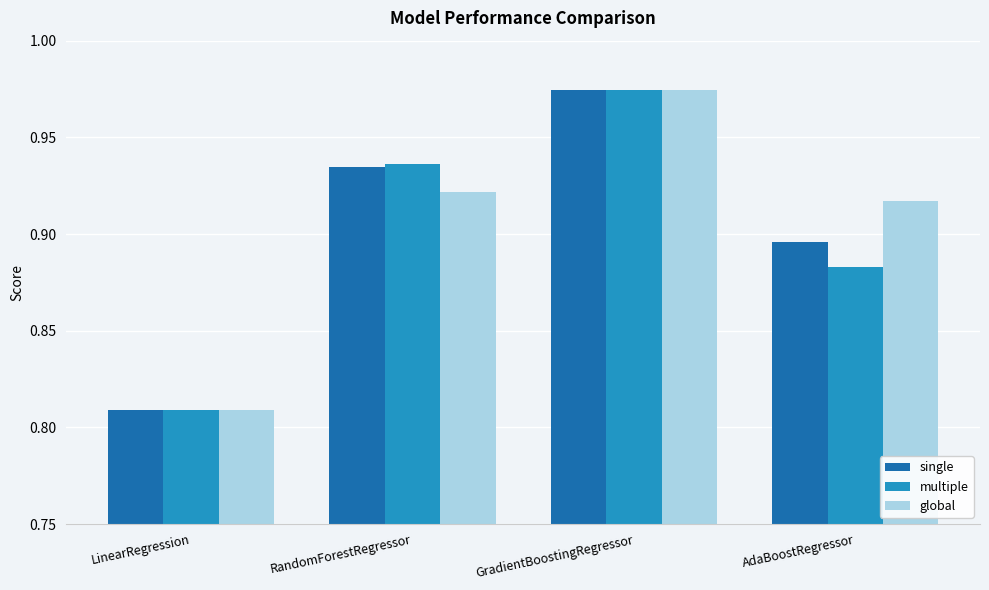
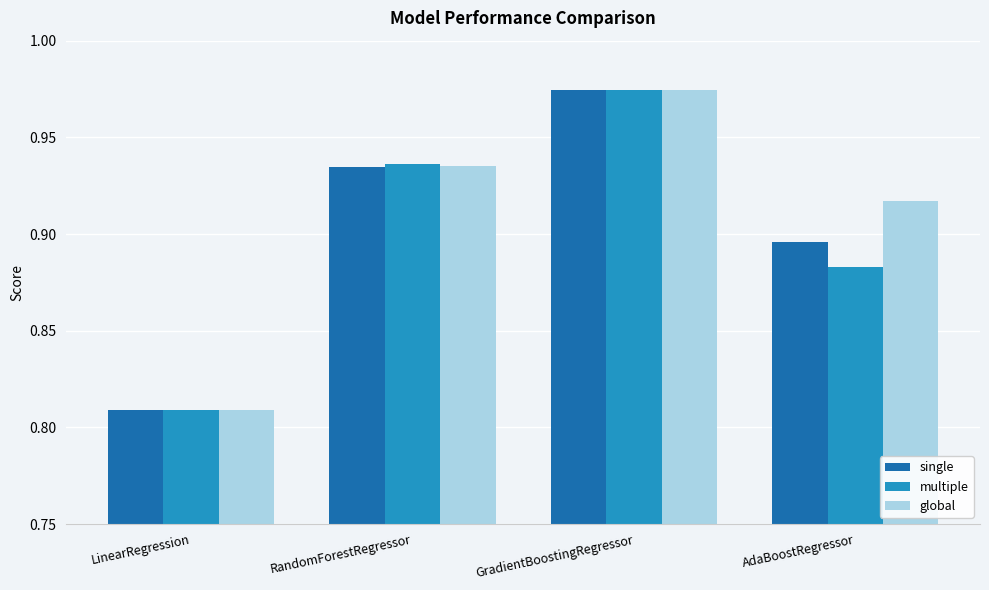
global, RandomForestRegressor: 0.922 -> 0.935
